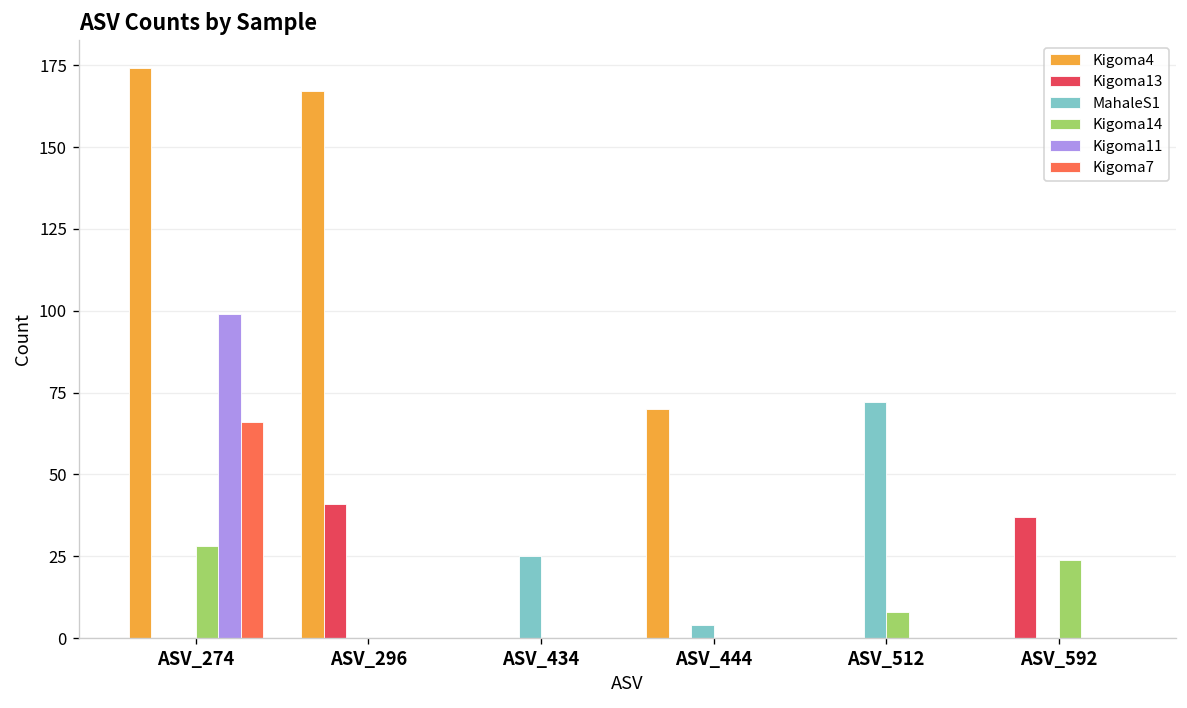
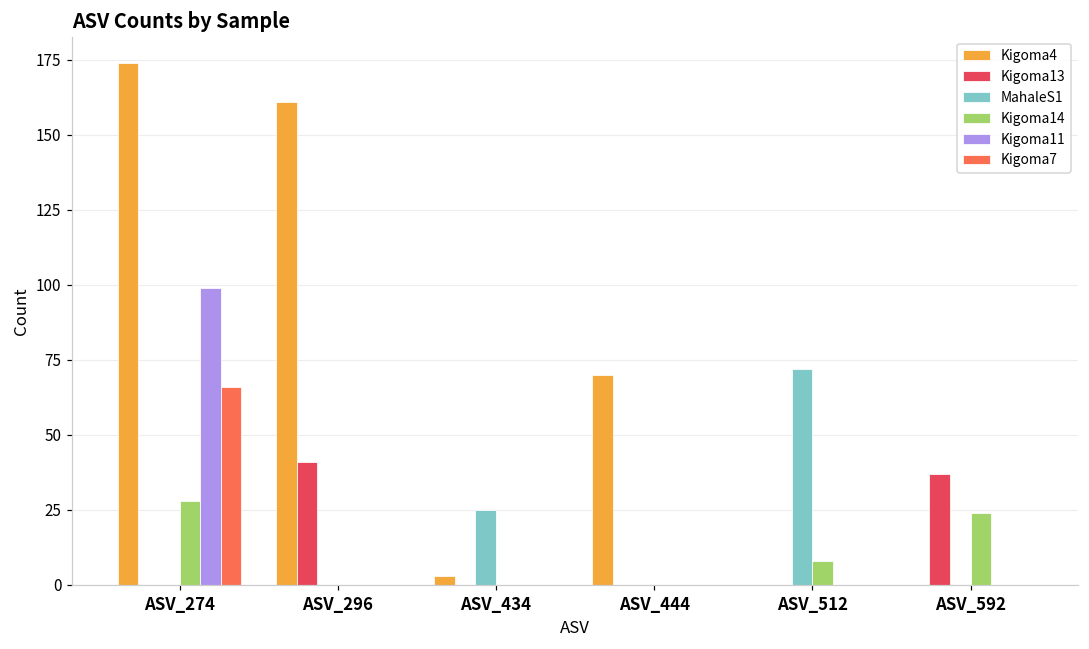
Kigoma4, ASV_296: 167 -> 161
Kigoma4, ASV_434: 0 -> 3
MahaleS1, ASV_444: 4 -> 0
